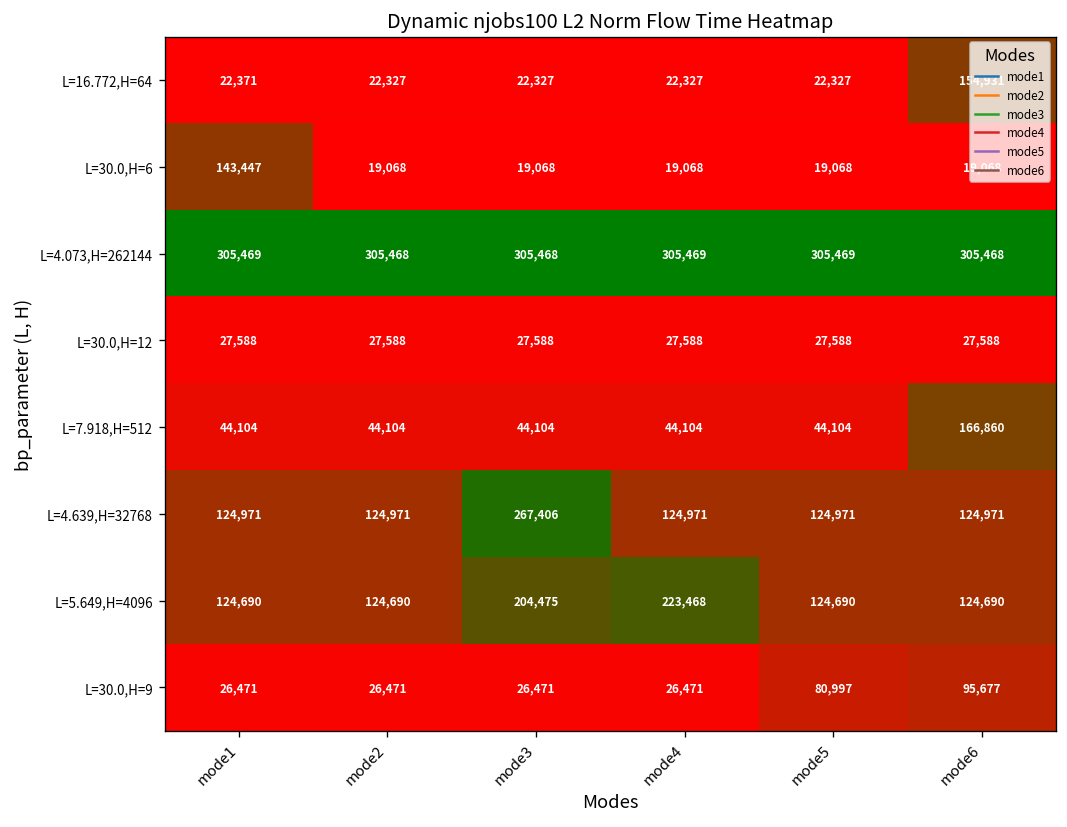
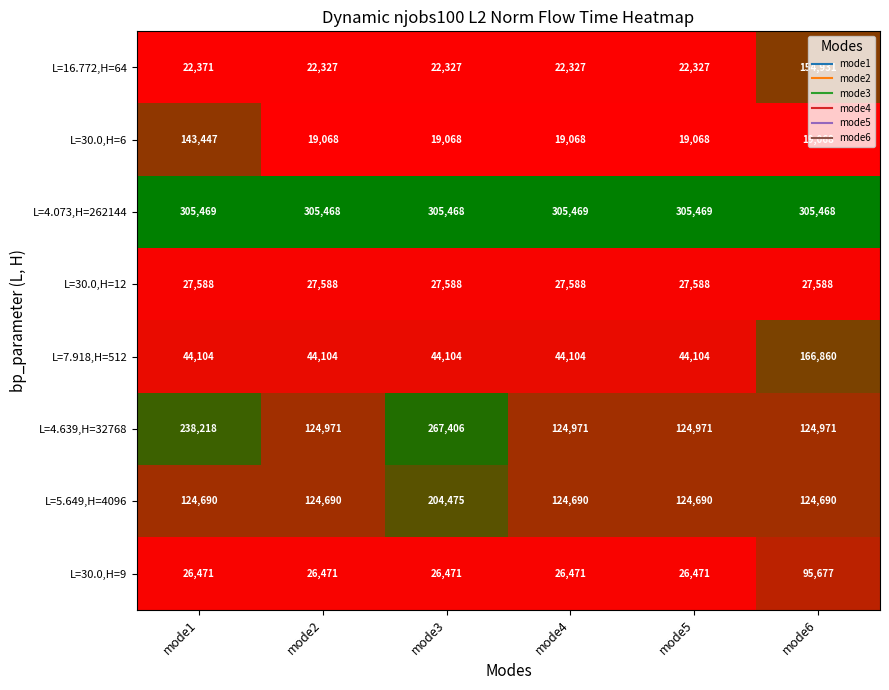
L=4.639,H=32768, mode1: 124,971 -> 238,218
L=5.649,H=4096, mode4: 223,468 -> 124,690
L=30.0,H=9, mode5: 80,997 -> 26,471
